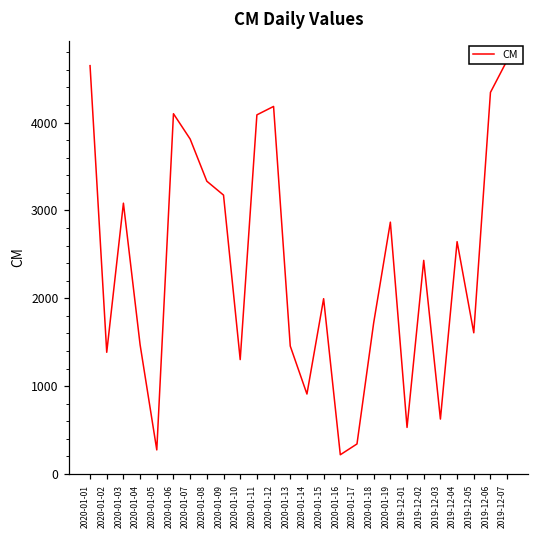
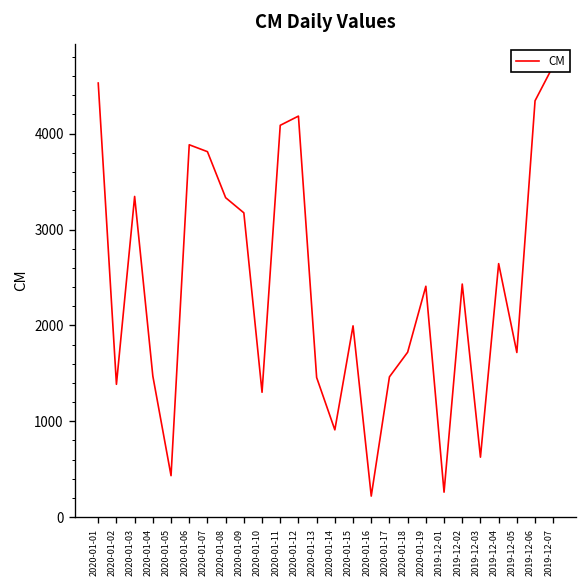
2020-01-01: 4600 -> 4500
2020-01-03: 3100 -> 3300
2020-01-05: 300 -> 400
2020-01-06: 4100 -> 3900
2020-01-17: 300 -> 1500
2020-01-19: 2900 -> 2400
2019-12-01: 500 -> 300
2019-12-05: 1600 -> 1700
